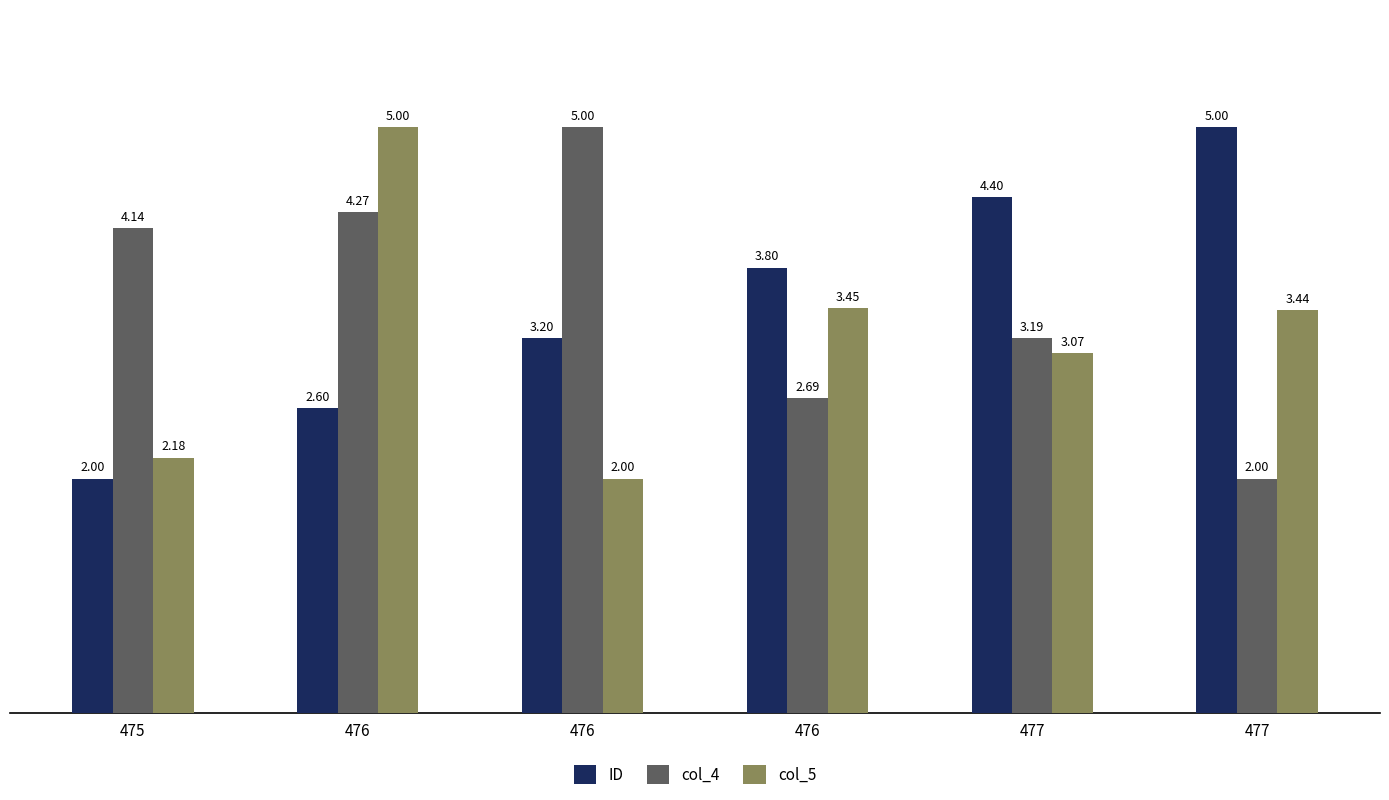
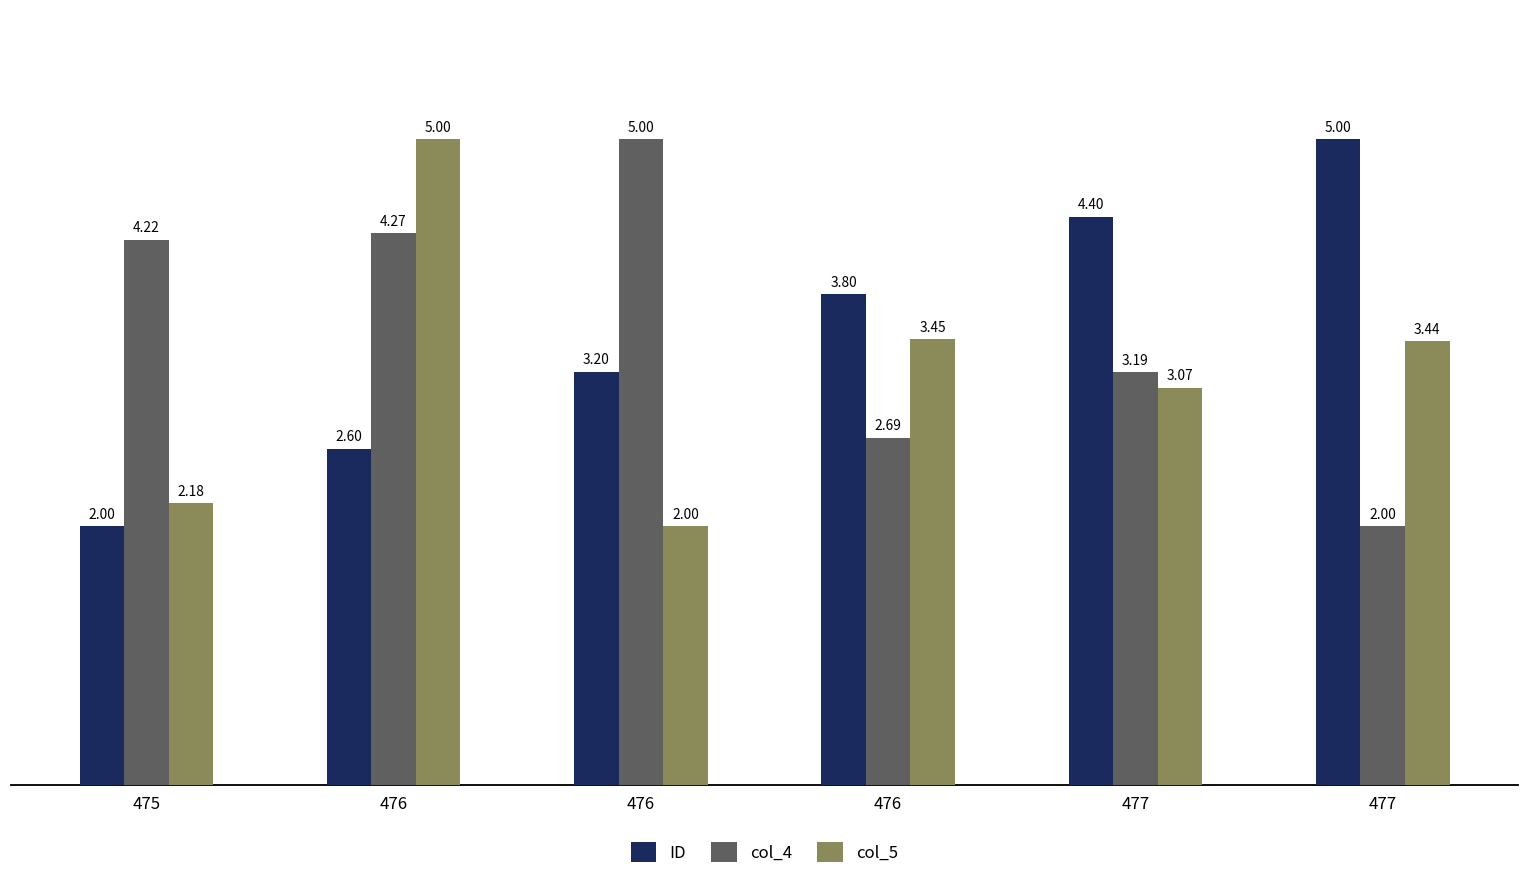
col_4, 475: 4.14 -> 4.22
